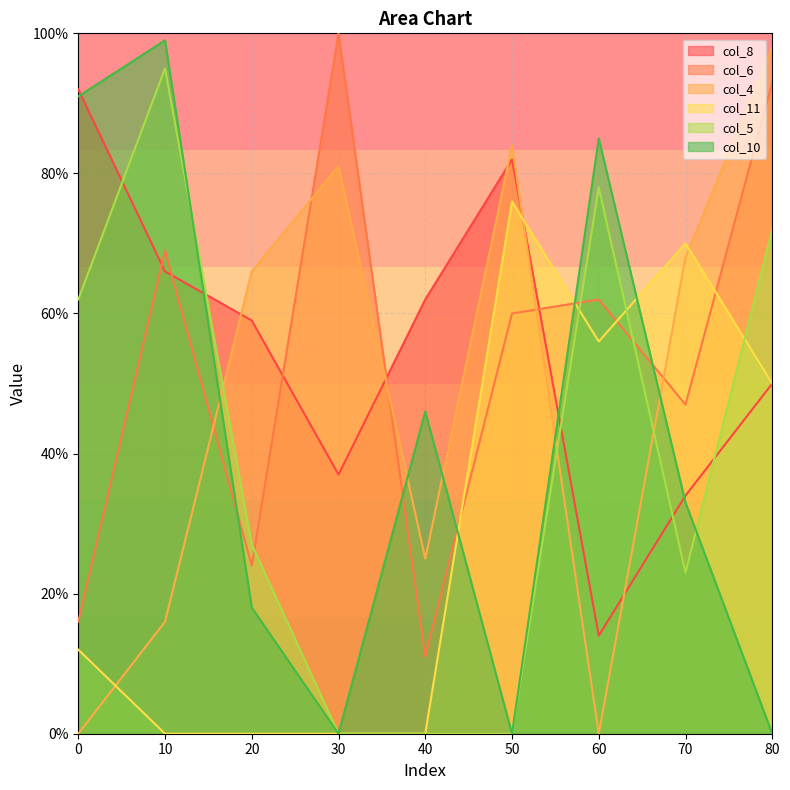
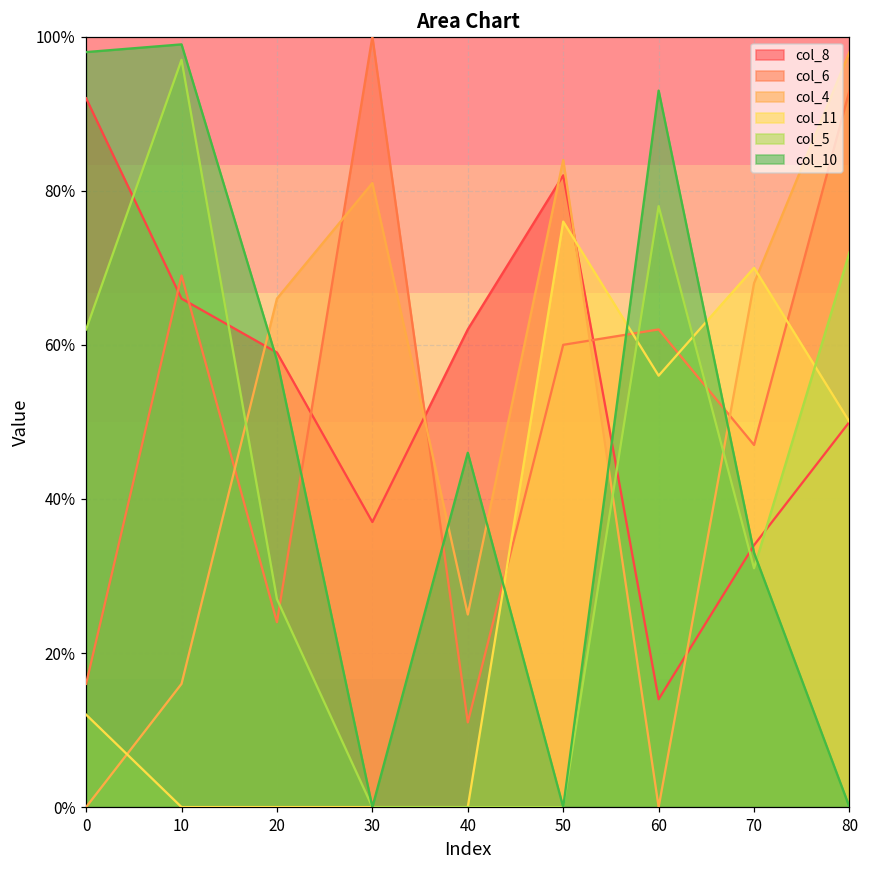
col_10, 0: 91% -> 98%
col_5, 10: 95% -> 97%
col_10, 20: 18% -> 58%
col_10, 60: 85% -> 93%
col_5, 70: 23% -> 31%
